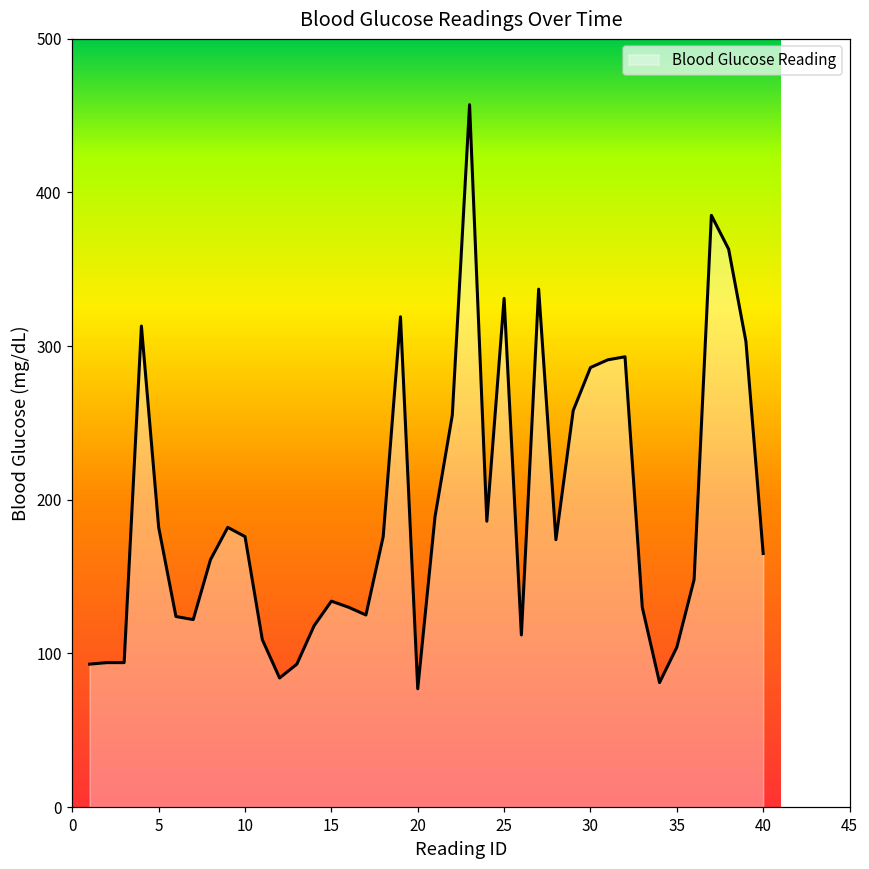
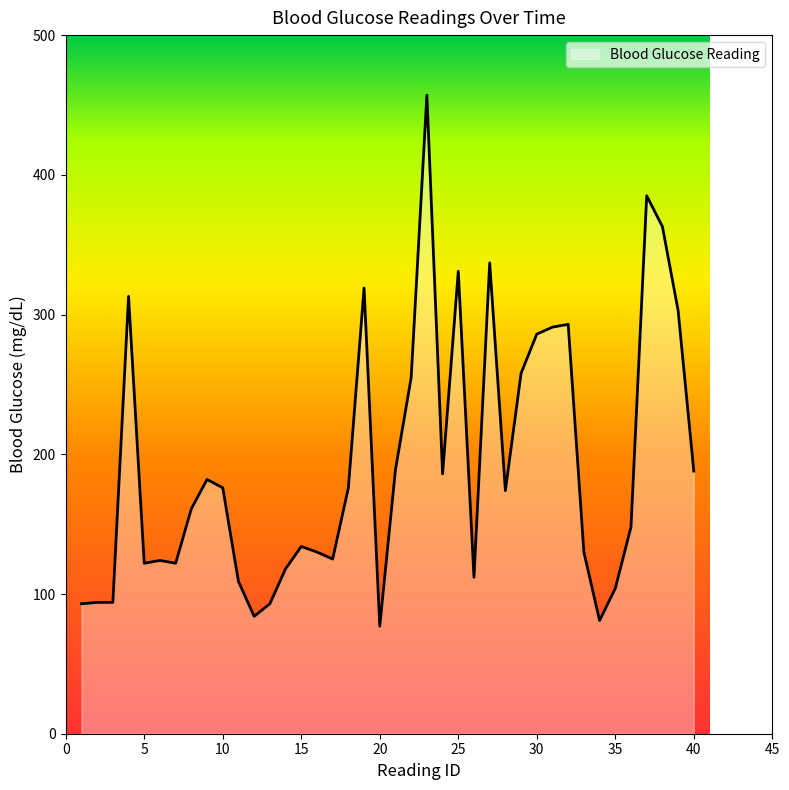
5: 182 -> 122
40: 165 -> 188
